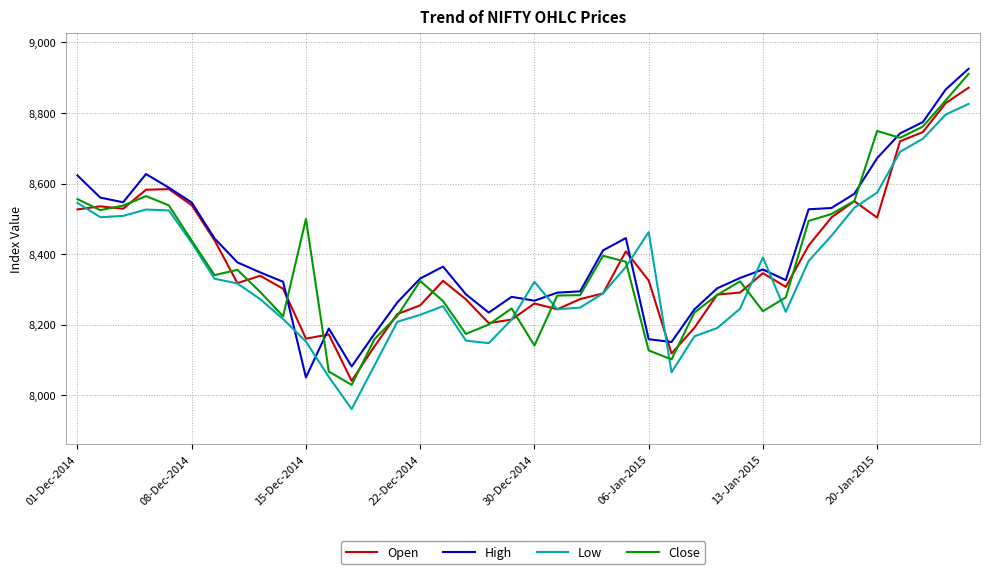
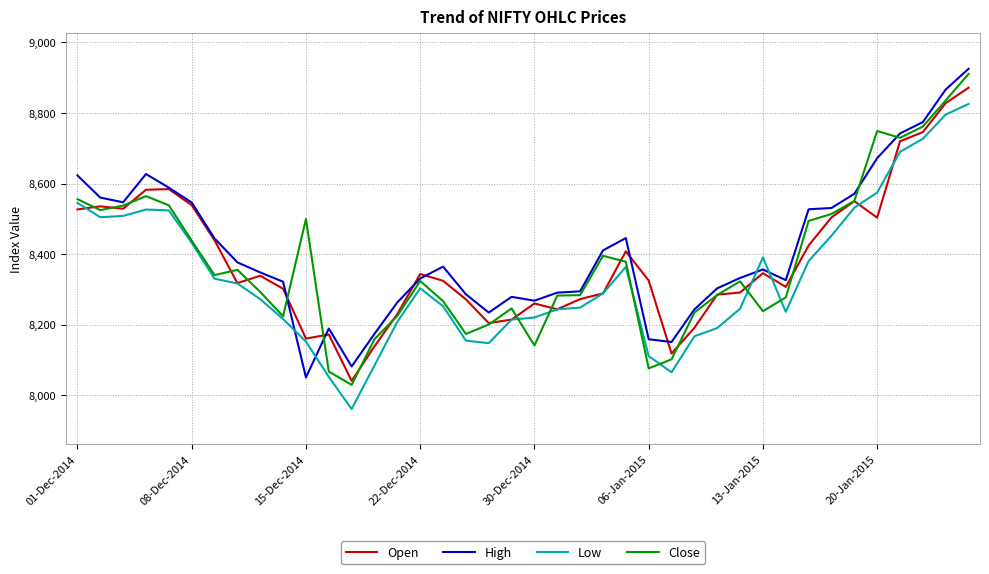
Open, 22-Dec-2014: 8,260 -> 8,340
Low, 22-Dec-2014: 8,230 -> 8,300
Low, 30-Dec-2014: 8,320 -> 8,220
Low, 06-Jan-2015: 8,460 -> 8,110
Close, 06-Jan-2015: 8,130 -> 8,080
